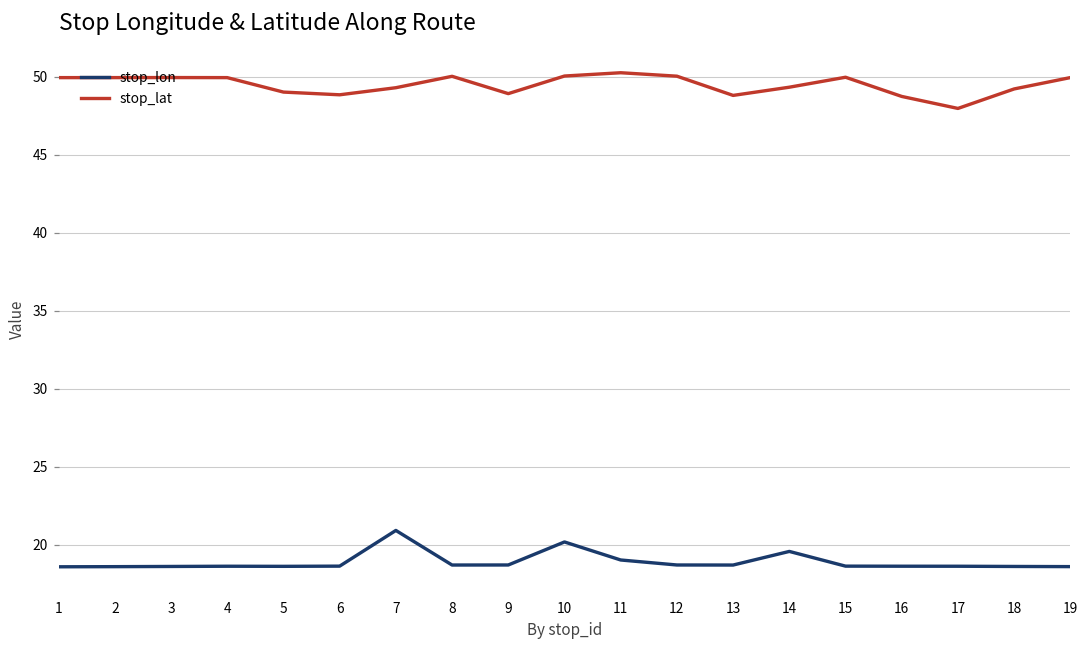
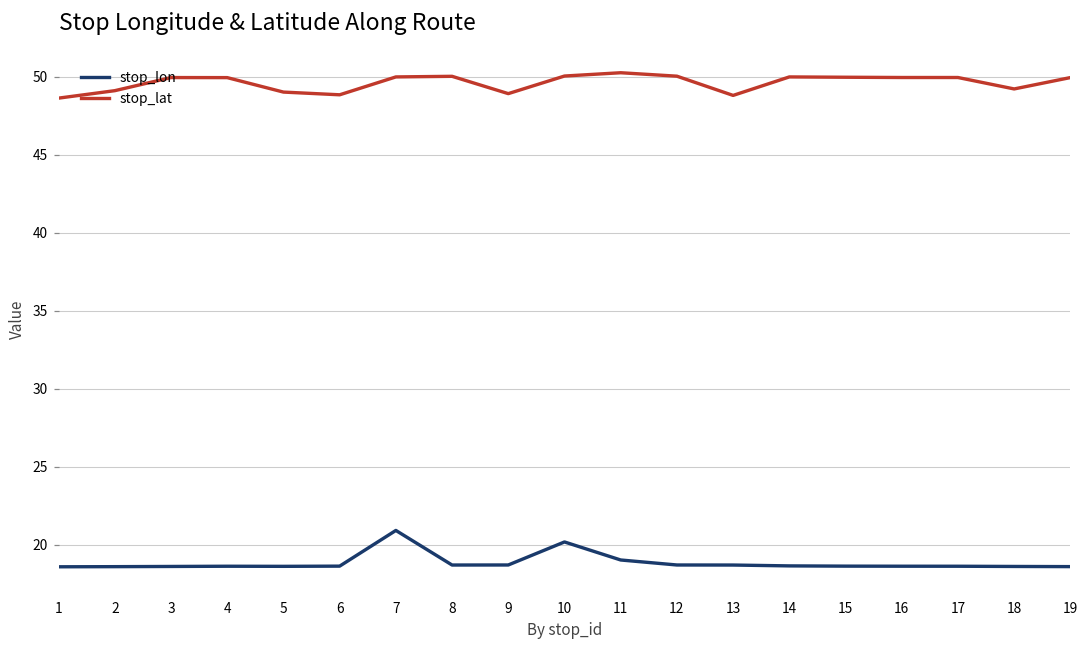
stop_lat, 1: 49.9 -> 48.6
stop_lat, 2: 49.9 -> 49.1
stop_lat, 7: 49.3 -> 50.0
stop_lon, 14: 19.6 -> 18.6
stop_lat, 14: 49.3 -> 50.0
stop_lat, 16: 48.7 -> 50.0
stop_lat, 17: 48.0 -> 50.0
